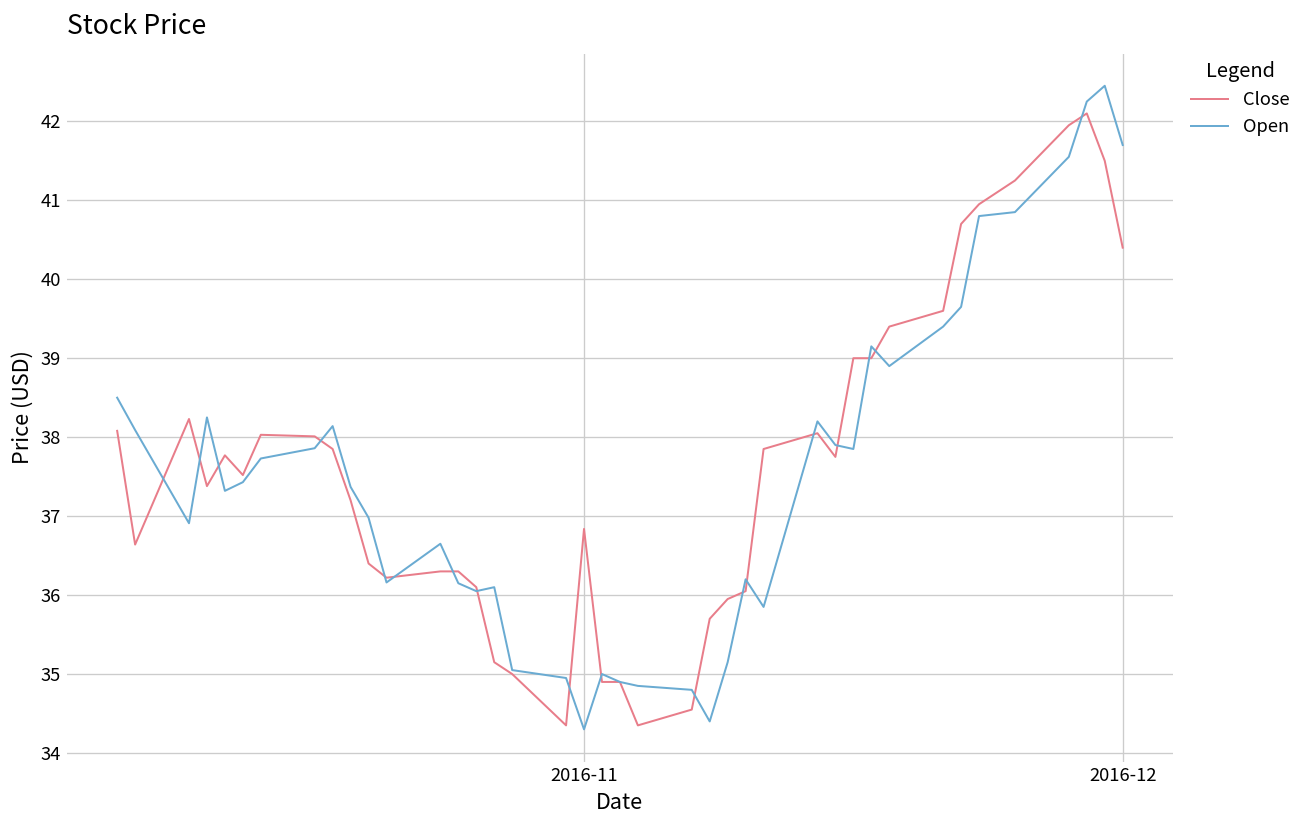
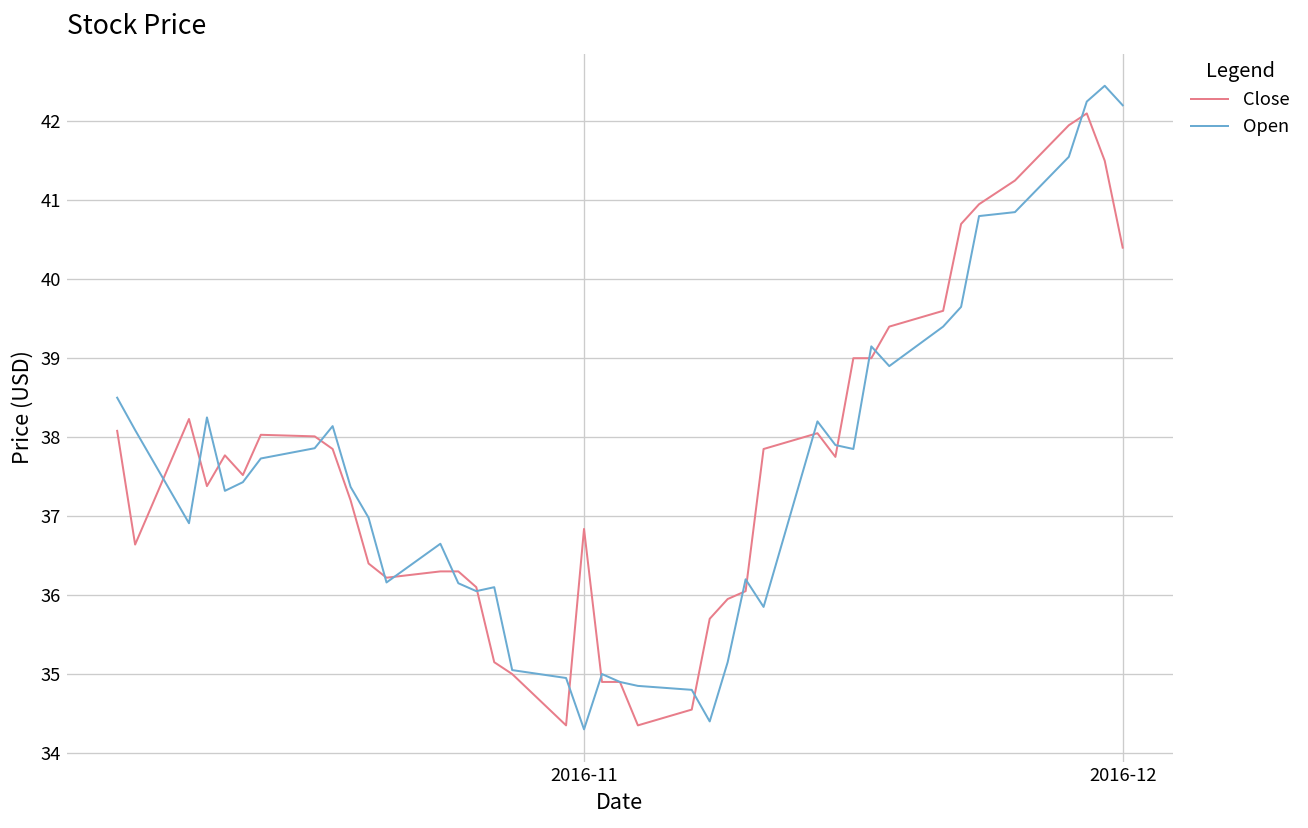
Open, 2016-12: 41.7 -> 42.2
